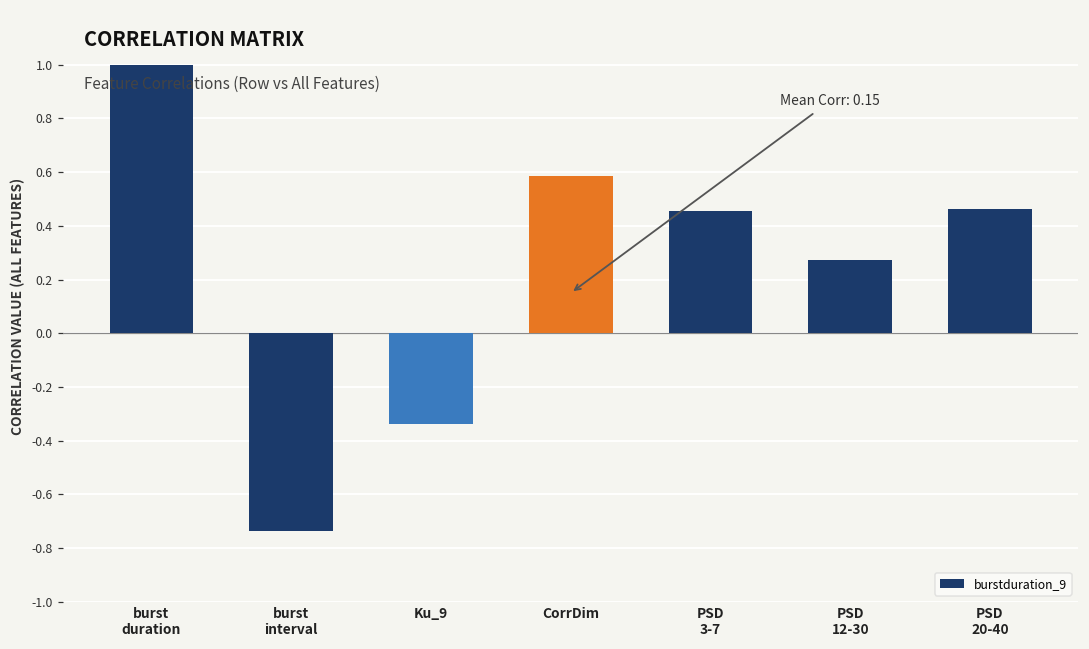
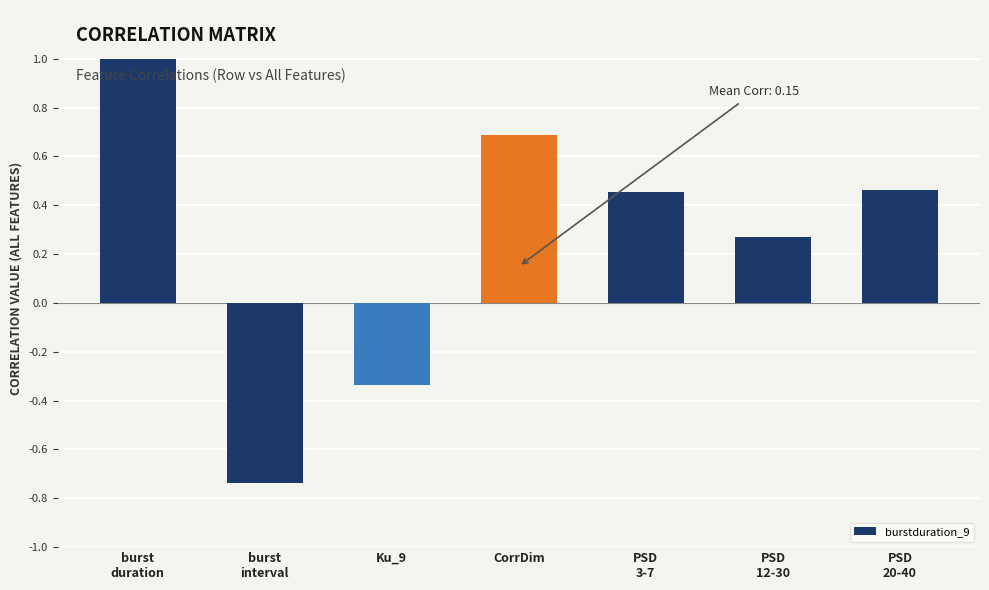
CorrDim: 0.59 -> 0.69
